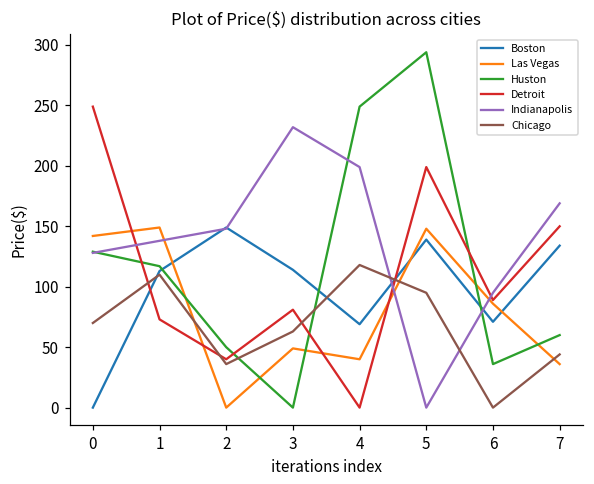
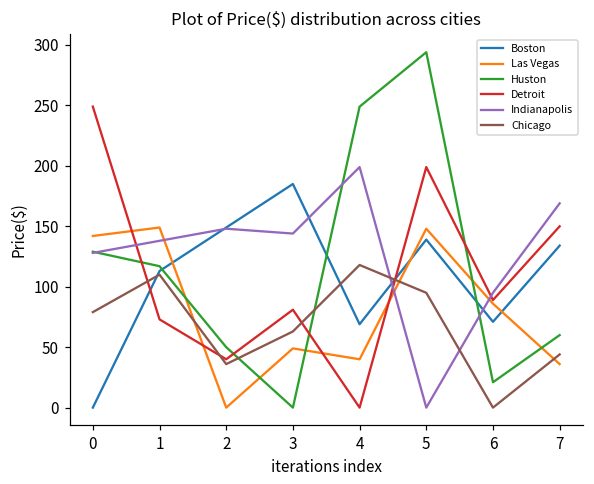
Chicago, 0: 70 -> 79
Boston, 3: 114 -> 185
Indianapolis, 3: 232 -> 144
Huston, 6: 36 -> 21
